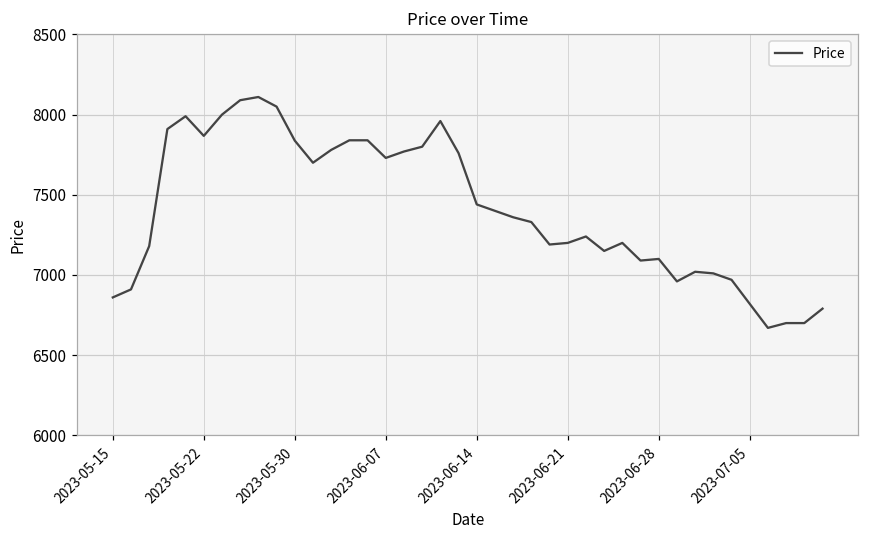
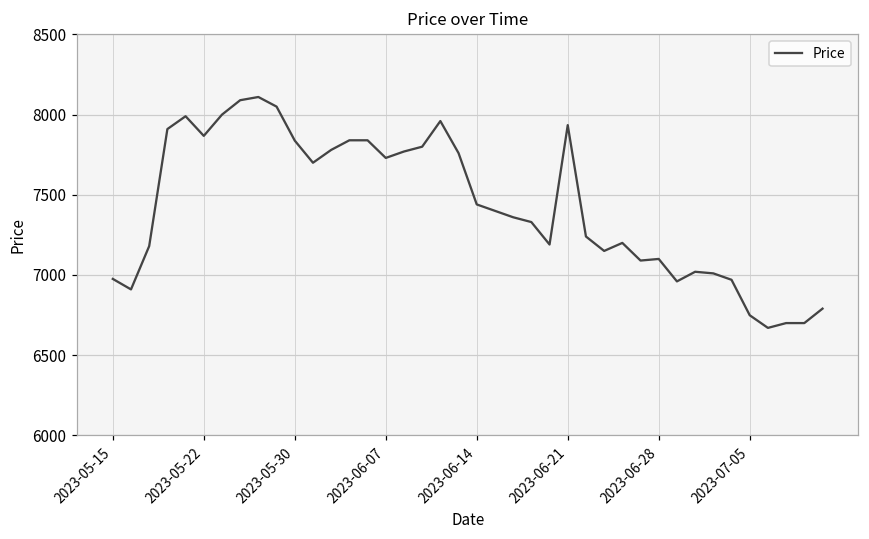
2023-05-15: 6860 -> 6980
2023-06-21: 7200 -> 7930
2023-07-05: 6820 -> 6750
